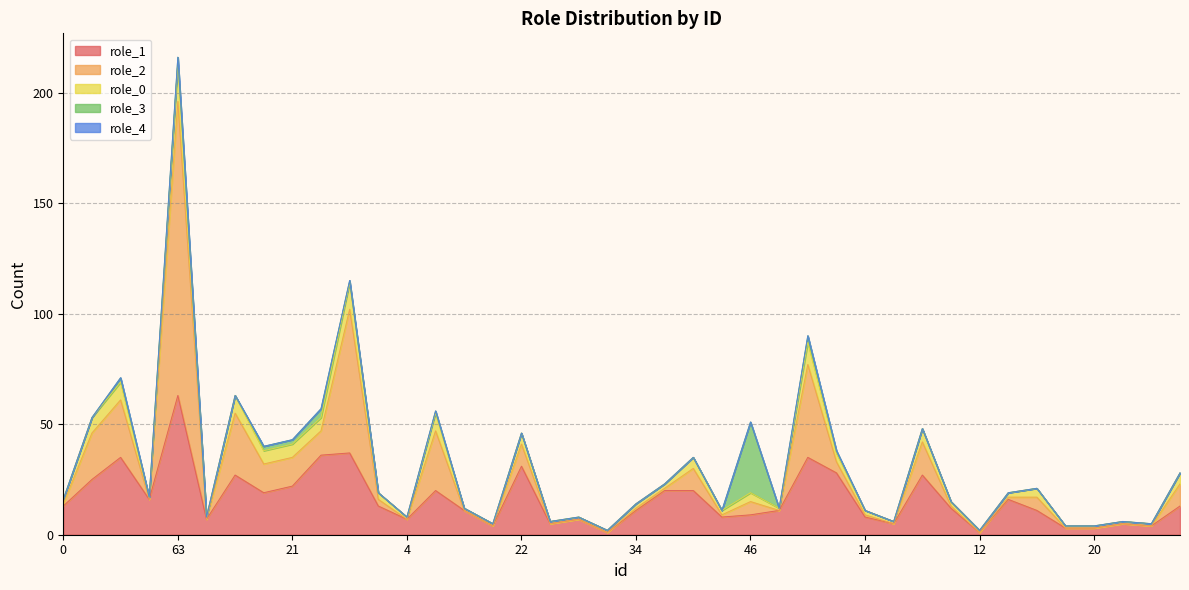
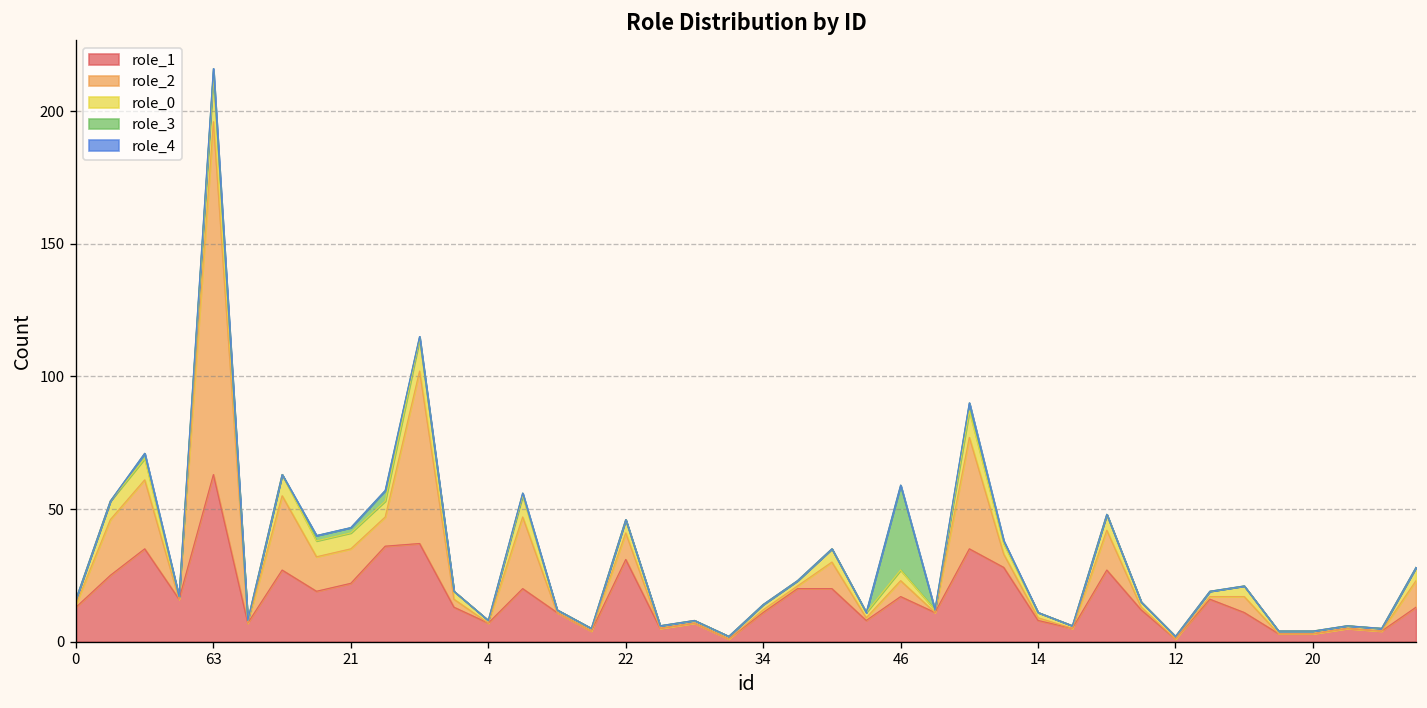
role_1, 46: 9 -> 17
